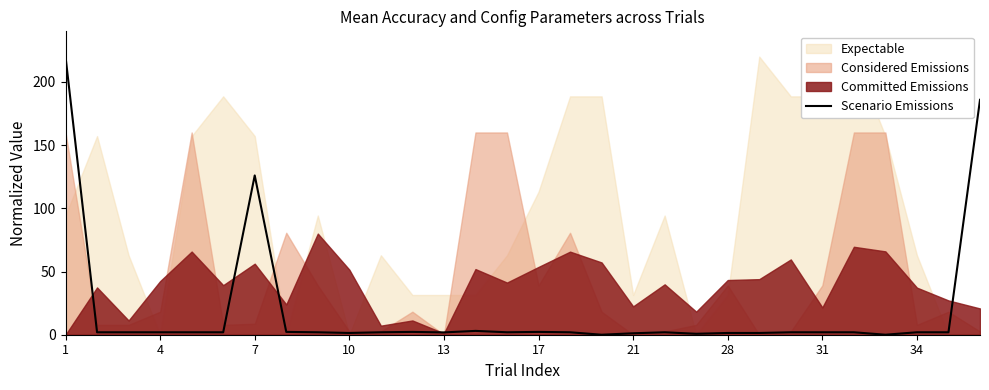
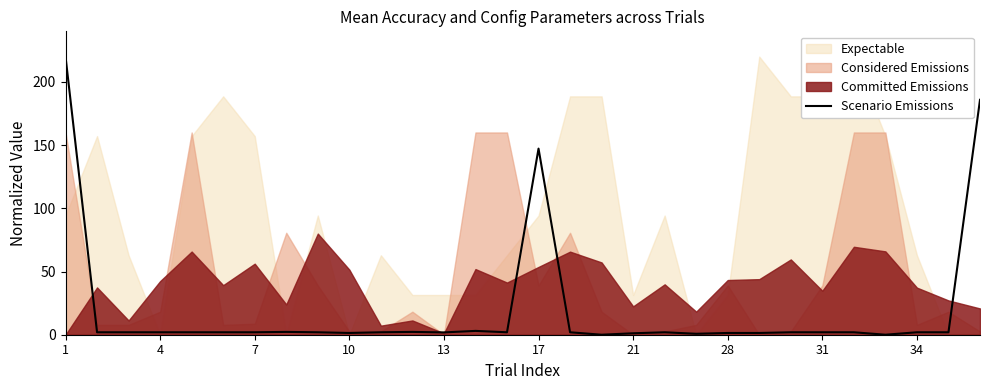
Scenario Emissions, 7: 126 -> 2
Scenario Emissions, 17: 2 -> 147
Expectable, 17: 113 -> 94
Committed Emissions, 31: 22 -> 35
